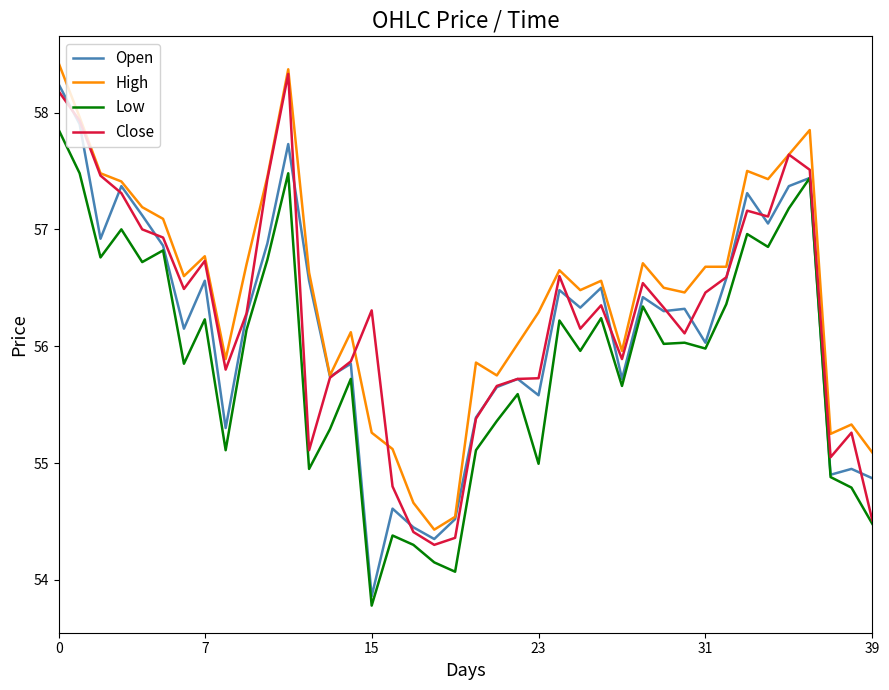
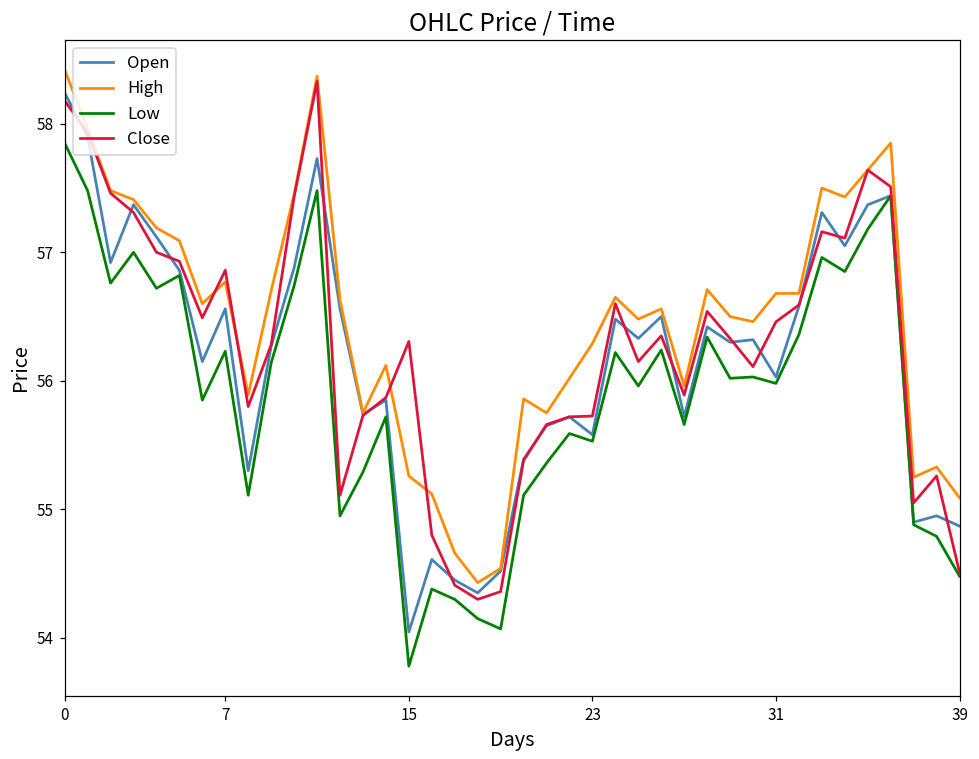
Close, 7: 56.73 -> 56.86
Open, 15: 53.86 -> 54.05
Low, 23: 54.99 -> 55.53
